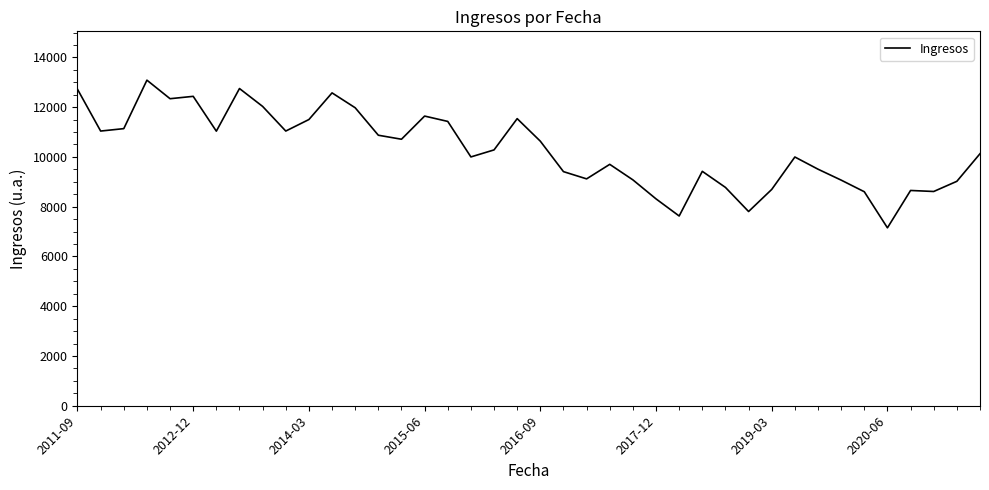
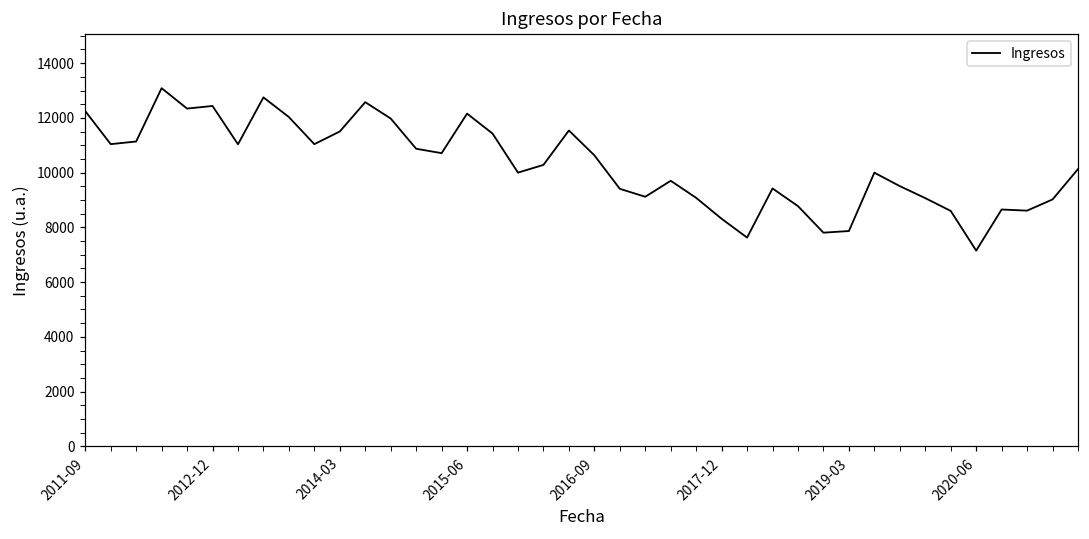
2011-09: 12700 -> 12200
2015-06: 11600 -> 12200
2019-03: 8700 -> 7900
